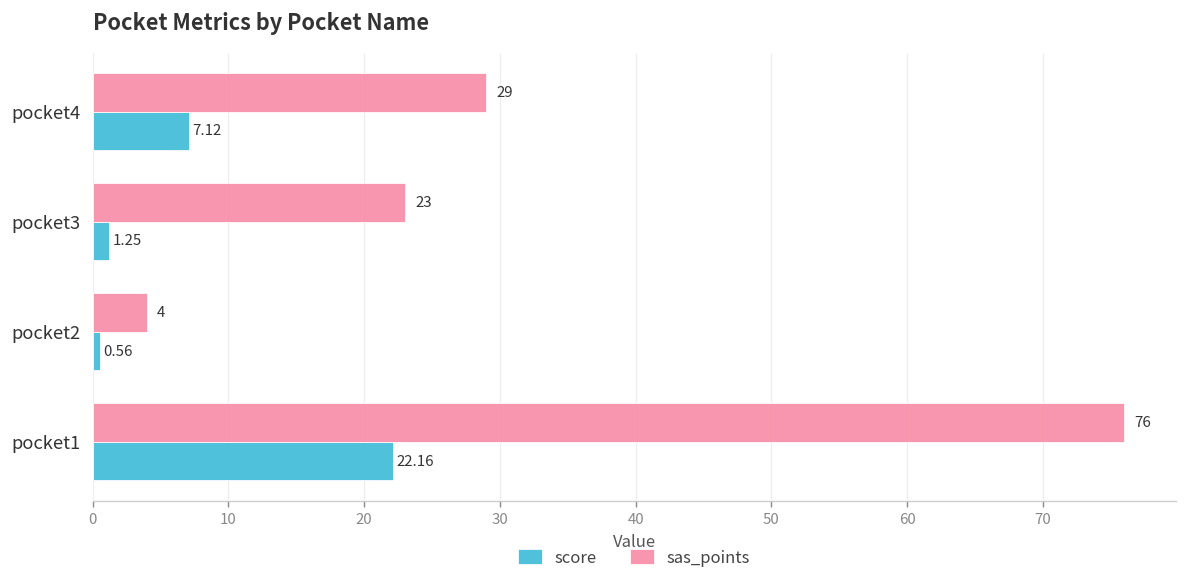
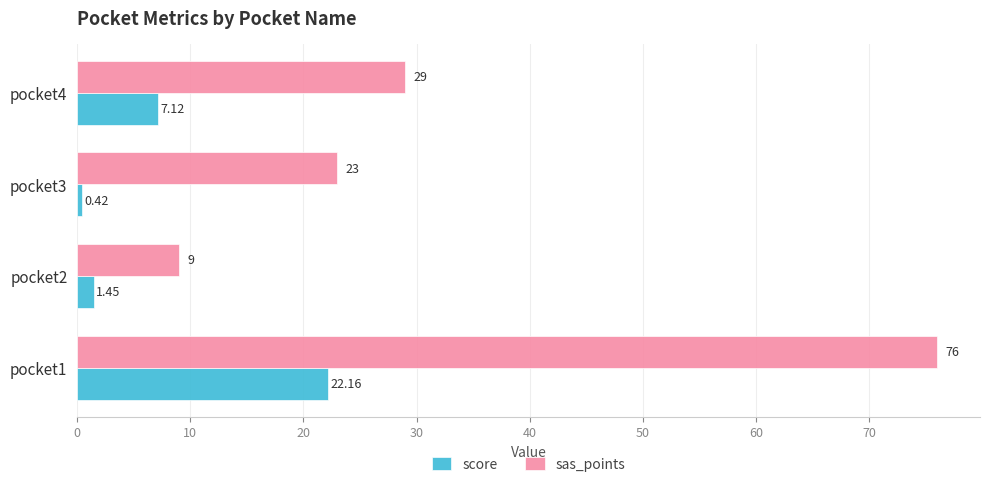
score, pocket3: 1.25 -> 0.42
sas_points, pocket2: 4 -> 9
score, pocket2: 0.56 -> 1.45
